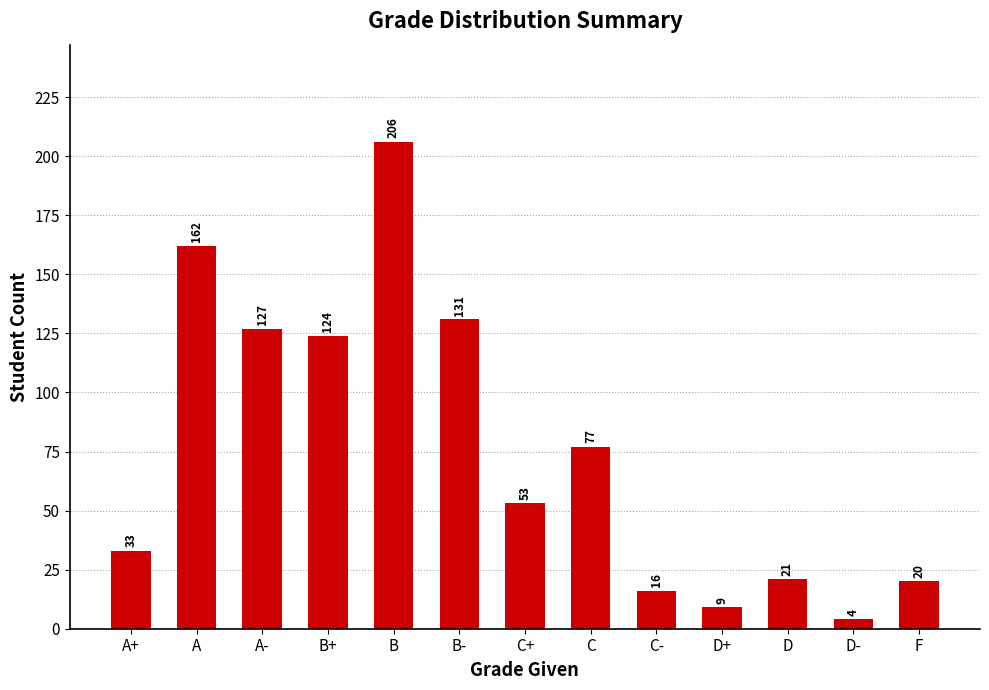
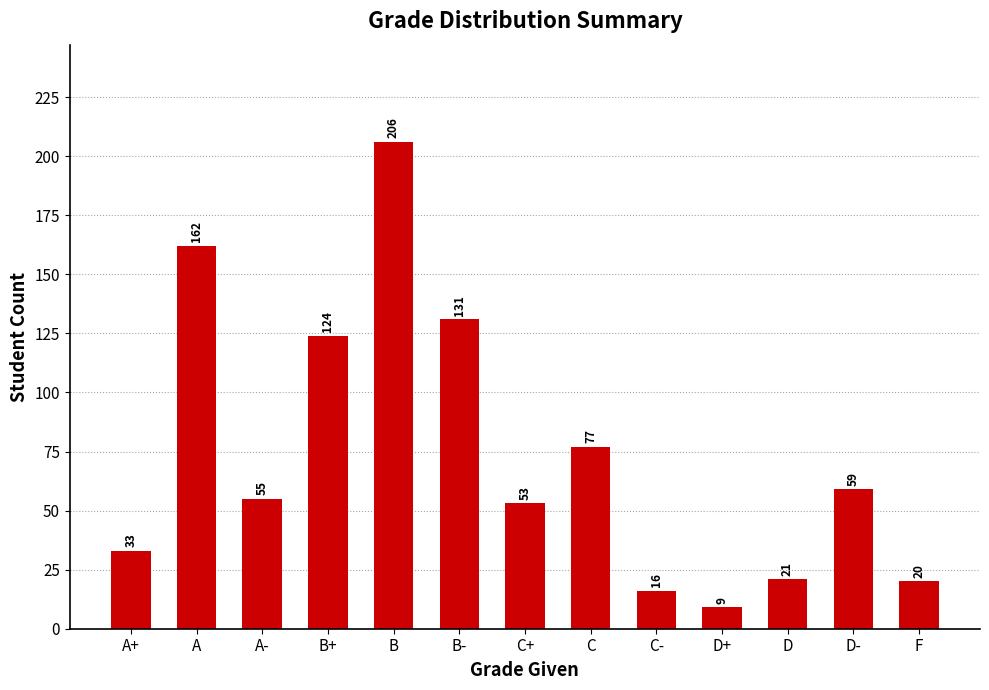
A-: 127 -> 55
D-: 4 -> 59
